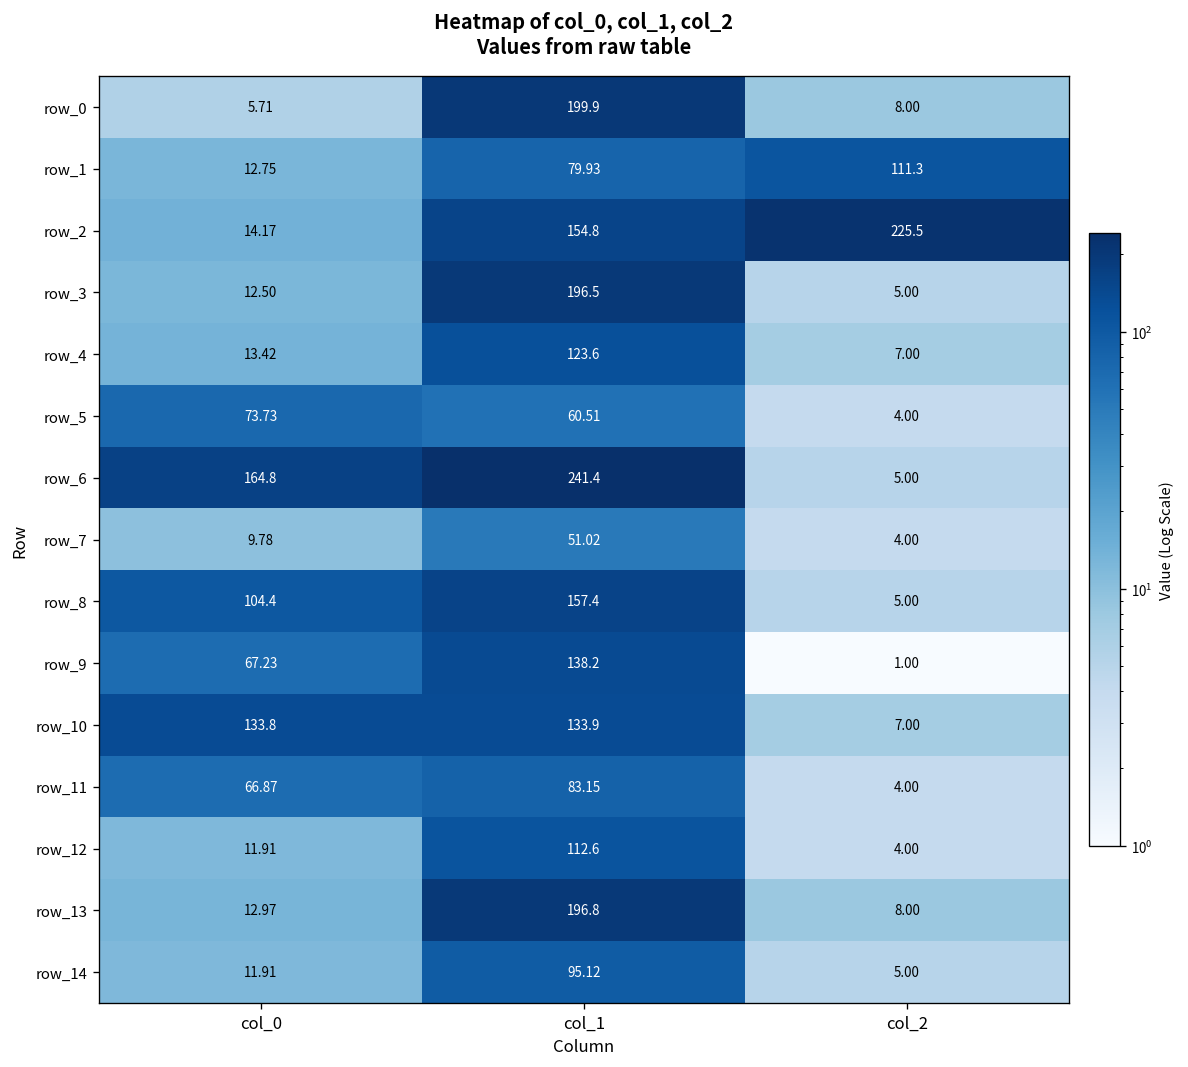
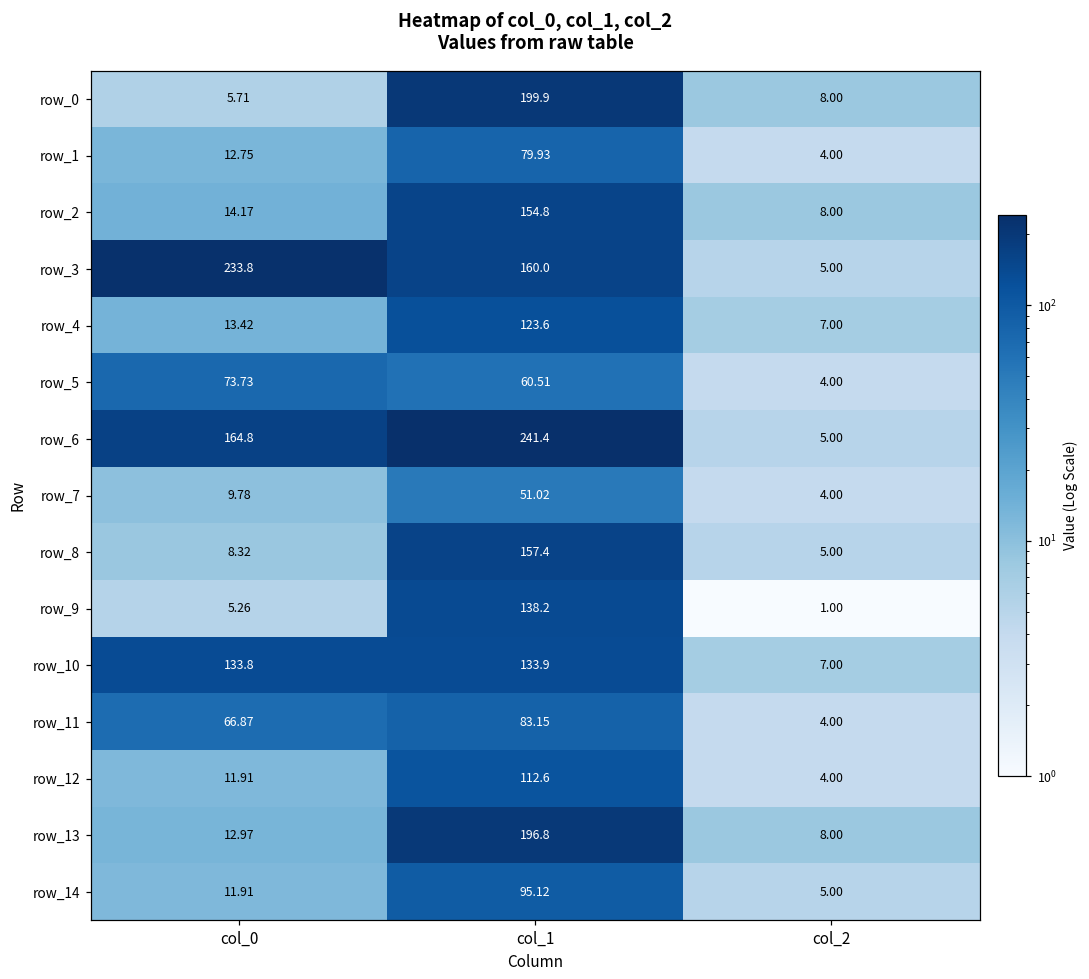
row_1, col_2: 111.3 -> 4.00
row_2, col_2: 225.5 -> 8.00
row_3, col_0: 12.50 -> 233.8
row_3, col_1: 196.5 -> 160.0
row_8, col_0: 104.4 -> 8.32
row_9, col_0: 67.23 -> 5.26
